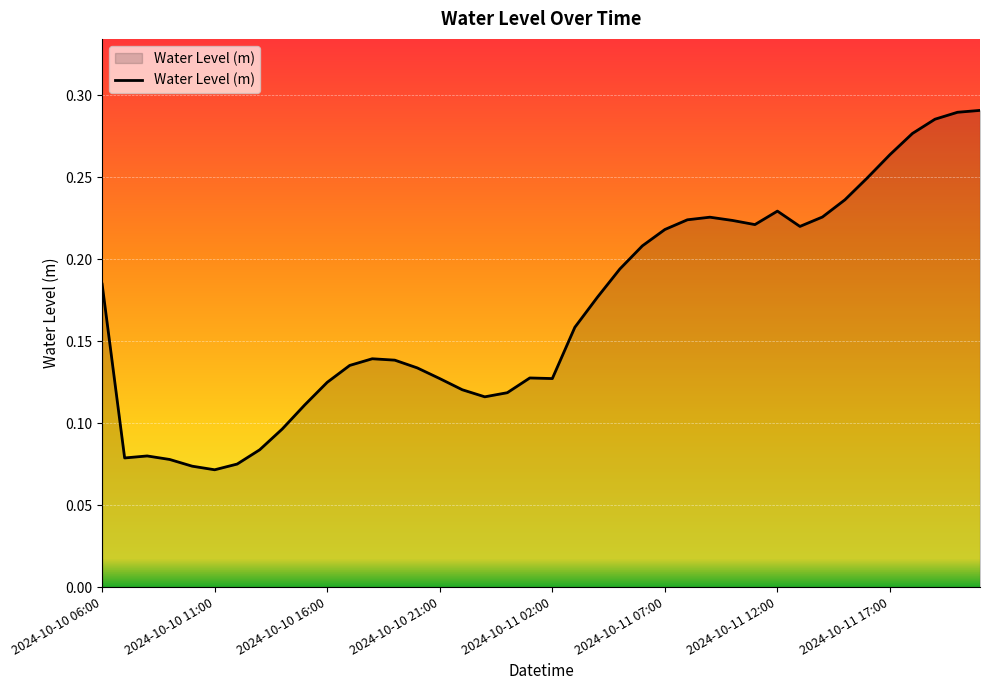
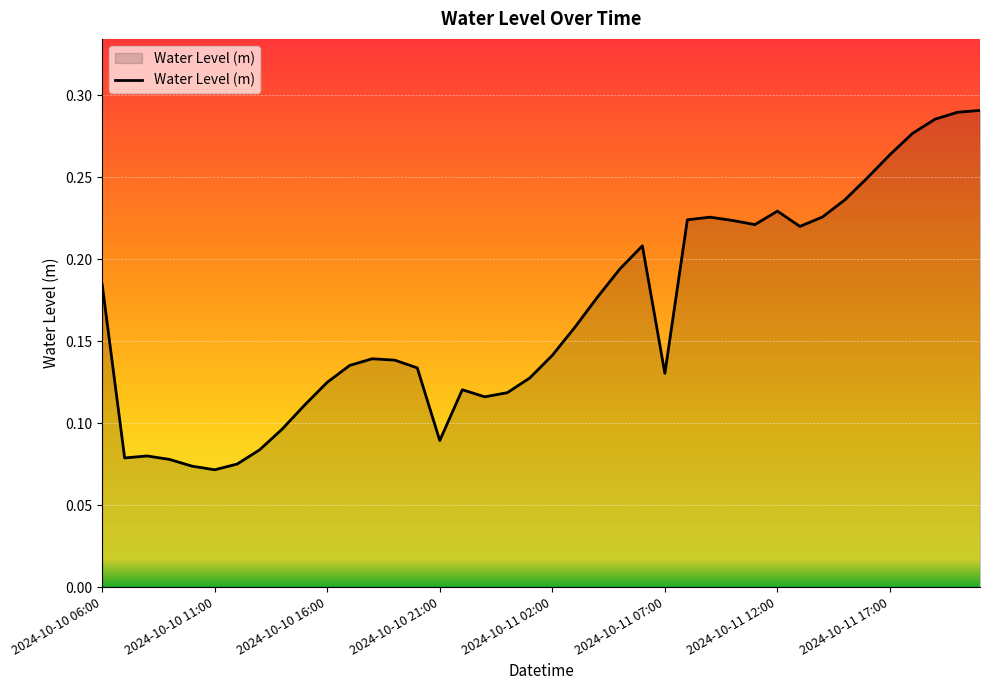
2024-10-10 21:00: 0.127 -> 0.089
2024-10-11 02:00: 0.127 -> 0.141
2024-10-11 07:00: 0.218 -> 0.130
